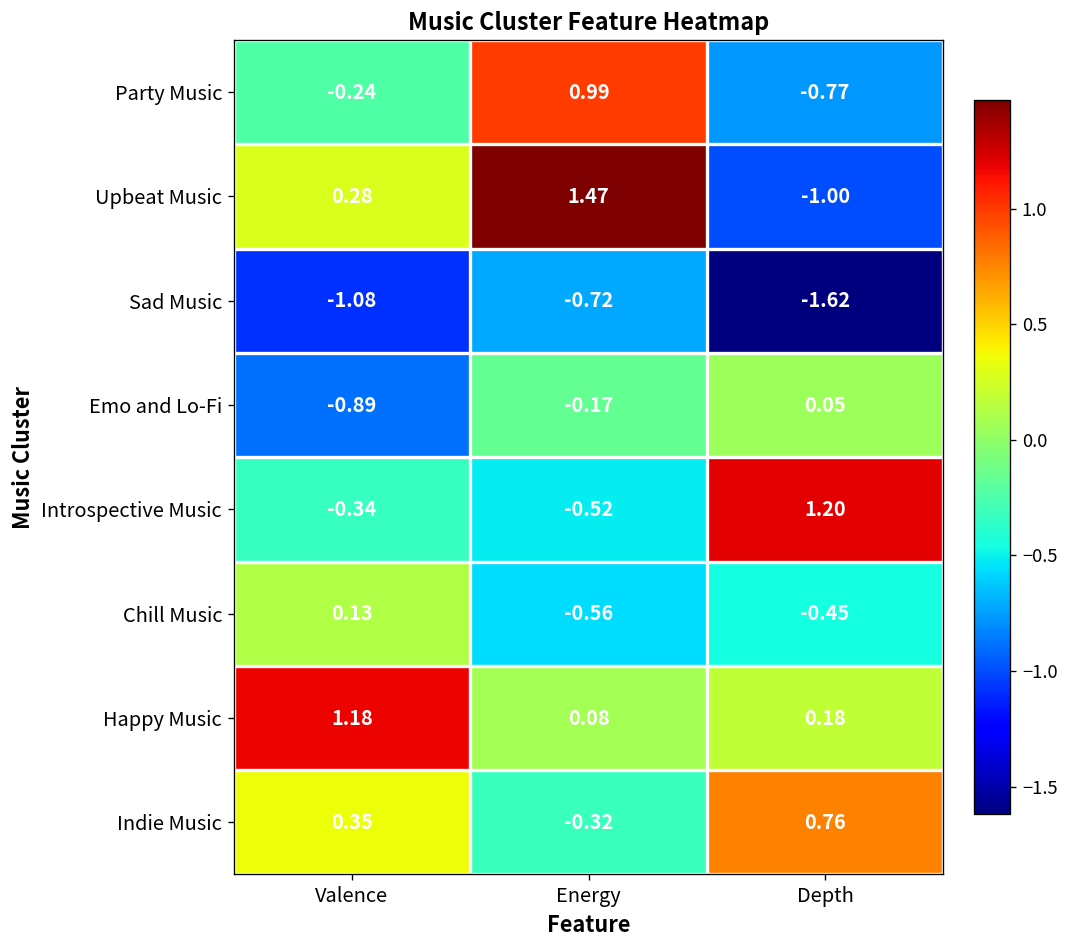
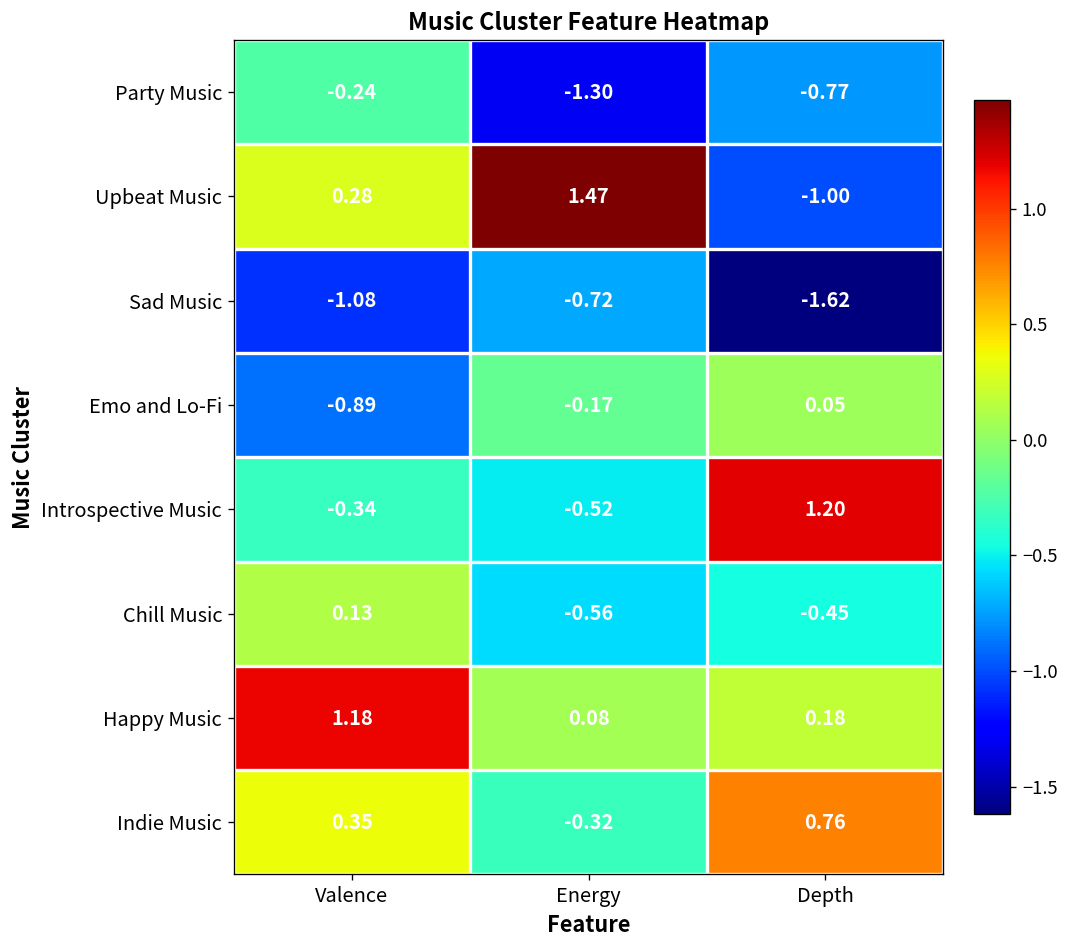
Party Music, Energy: 0.99 -> -1.30
